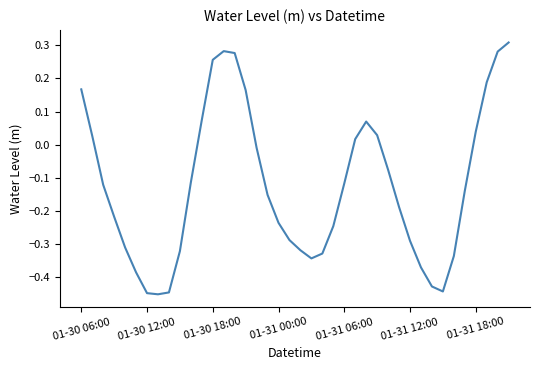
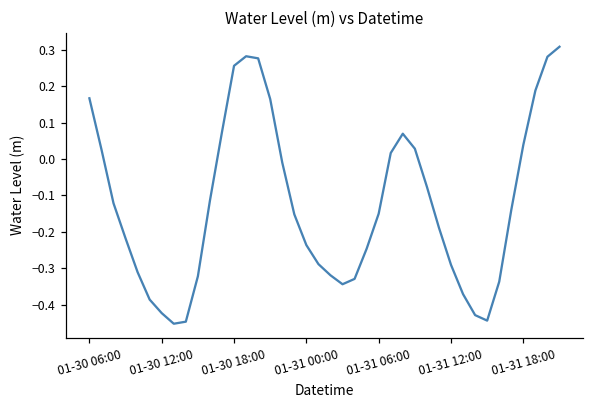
01-30 12:00: -0.45 -> -0.42
01-31 06:00: -0.12 -> -0.15
